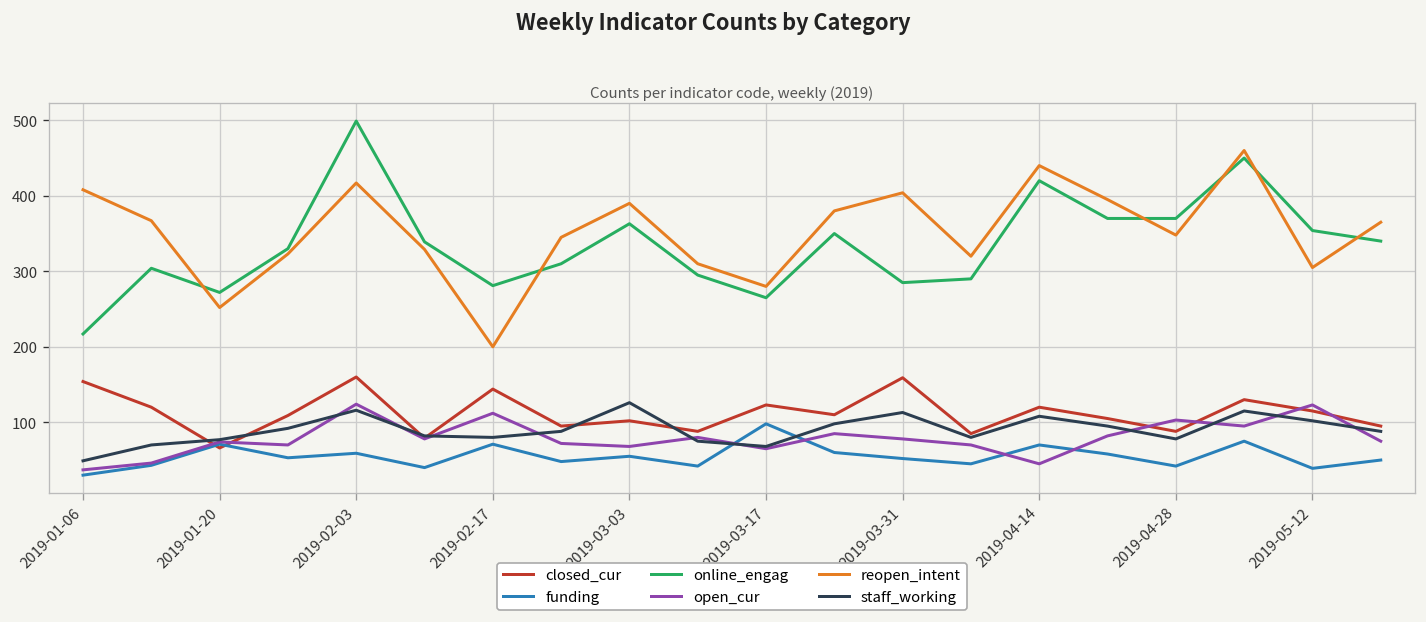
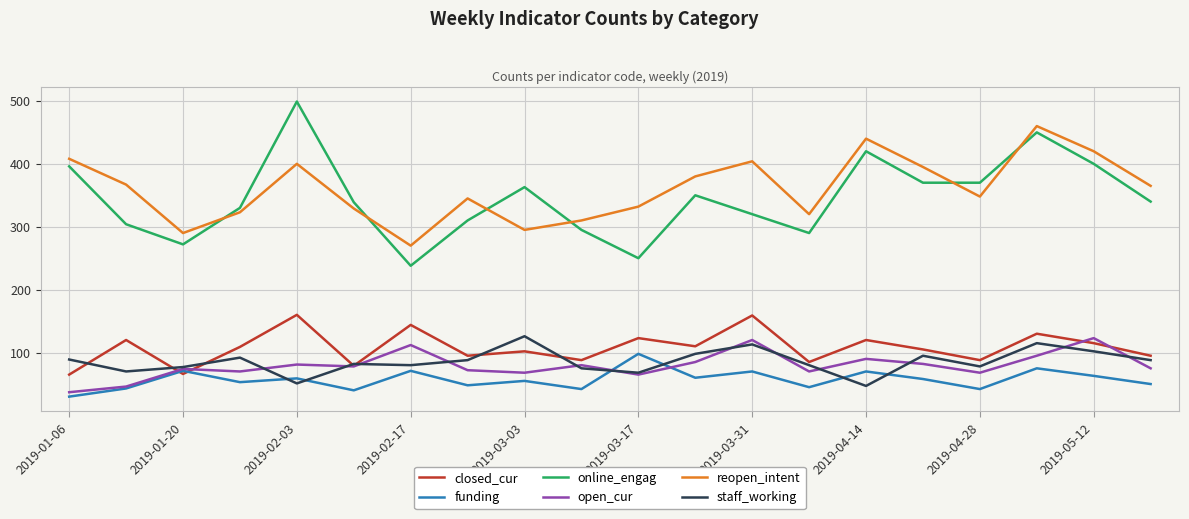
closed_cur, 2019-01-06: 150 -> 70
online_engag, 2019-01-06: 220 -> 400
staff_working, 2019-01-06: 50 -> 90
reopen_intent, 2019-01-20: 250 -> 290
open_cur, 2019-02-03: 120 -> 80
reopen_intent, 2019-02-03: 420 -> 400
staff_working, 2019-02-03: 120 -> 50
online_engag, 2019-02-17: 280 -> 240
reopen_intent, 2019-02-17: 200 -> 270
reopen_intent, 2019-03-03: 390 -> 300
online_engag, 2019-03-17: 270 -> 250
reopen_intent, 2019-03-17: 280 -> 330
funding, 2019-03-31: 50 -> 70
online_engag, 2019-03-31: 290 -> 320
open_cur, 2019-03-31: 80 -> 120
open_cur, 2019-04-14: 50 -> 90
staff_working, 2019-04-14: 110 -> 50
open_cur, 2019-04-28: 100 -> 70
funding, 2019-05-12: 40 -> 60
online_engag, 2019-05-12: 350 -> 400
reopen_intent, 2019-05-12: 310 -> 420
